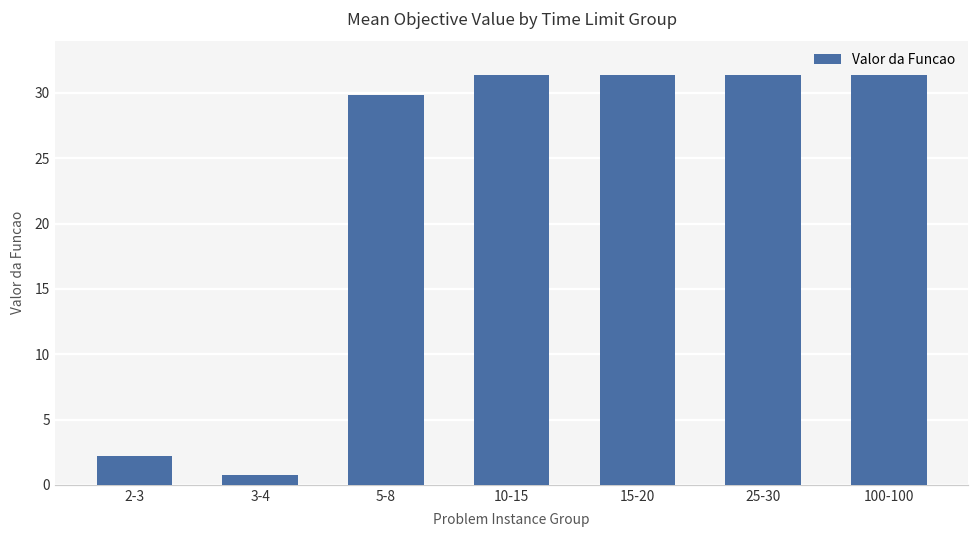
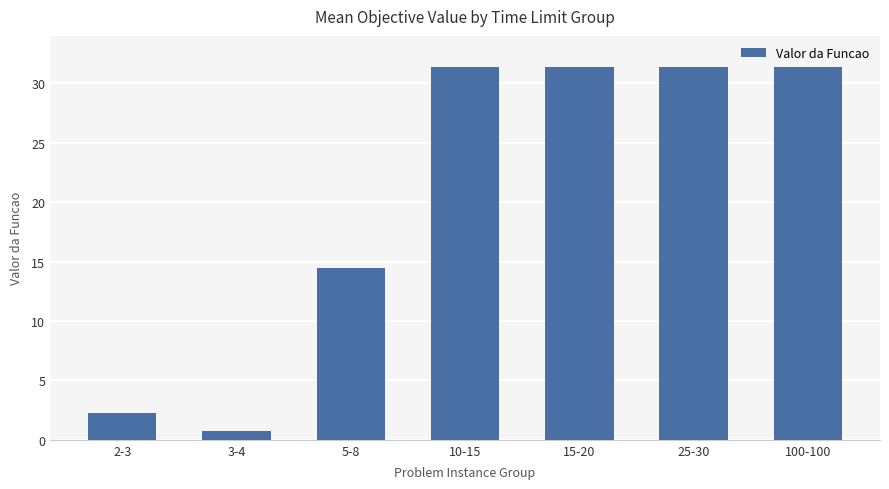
5-8: 29.8 -> 14.5
